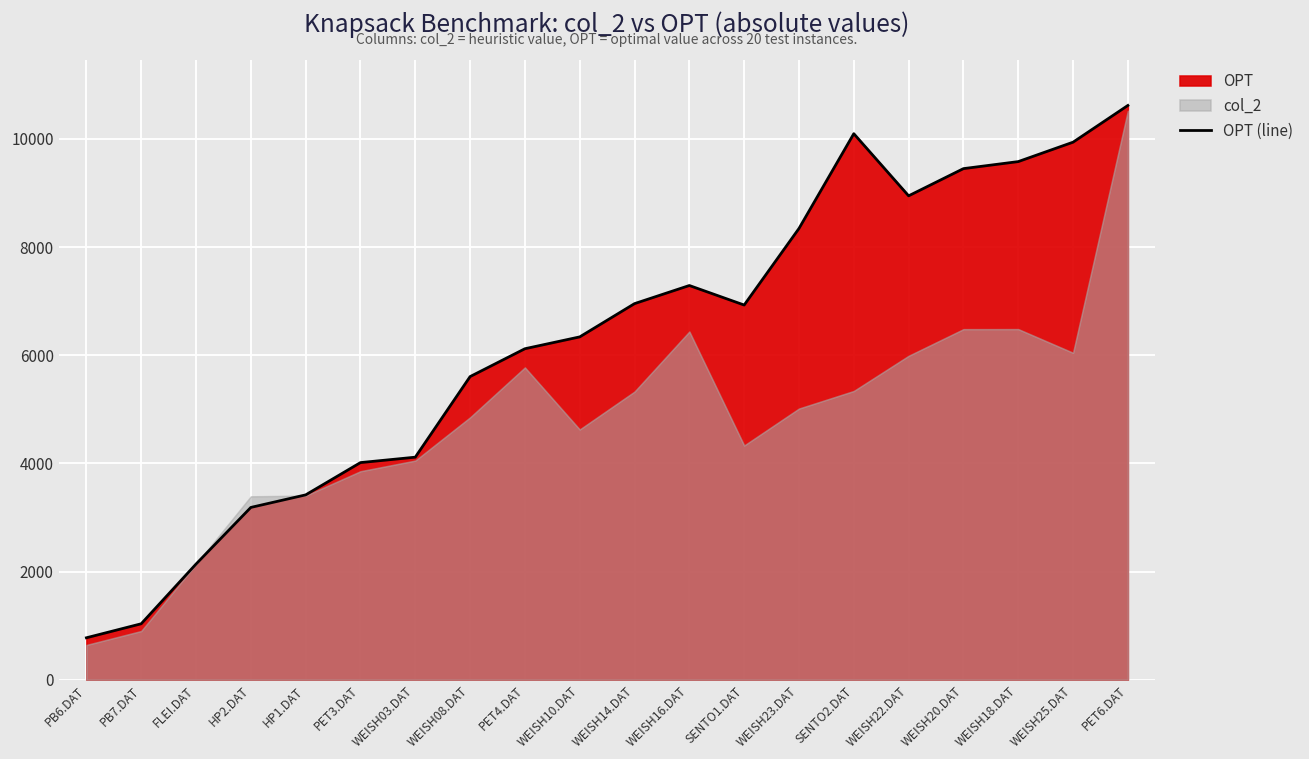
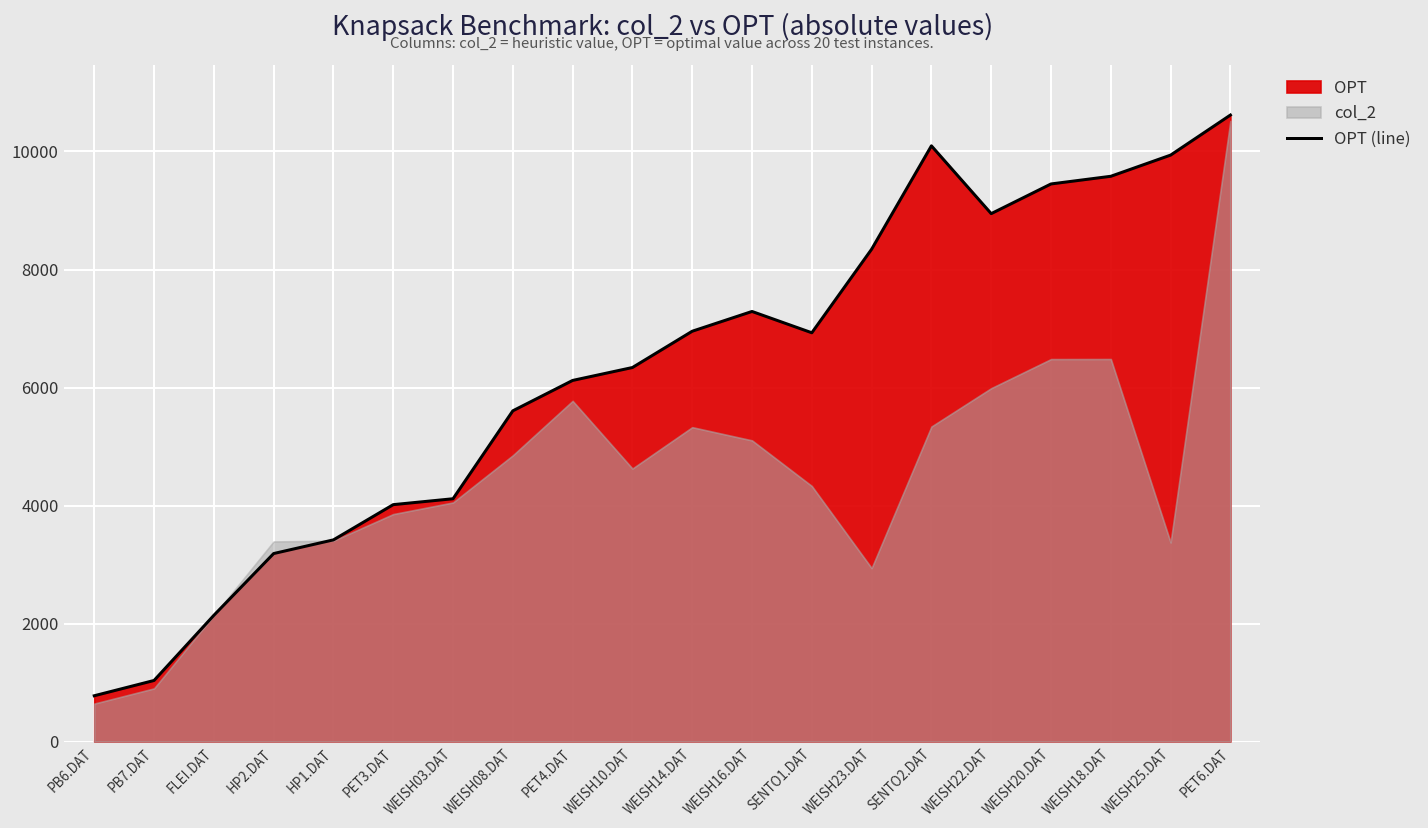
col_2, WEISH16.DAT: 6400 -> 5100
col_2, WEISH23.DAT: 5000 -> 2900
col_2, WEISH25.DAT: 6000 -> 3400
